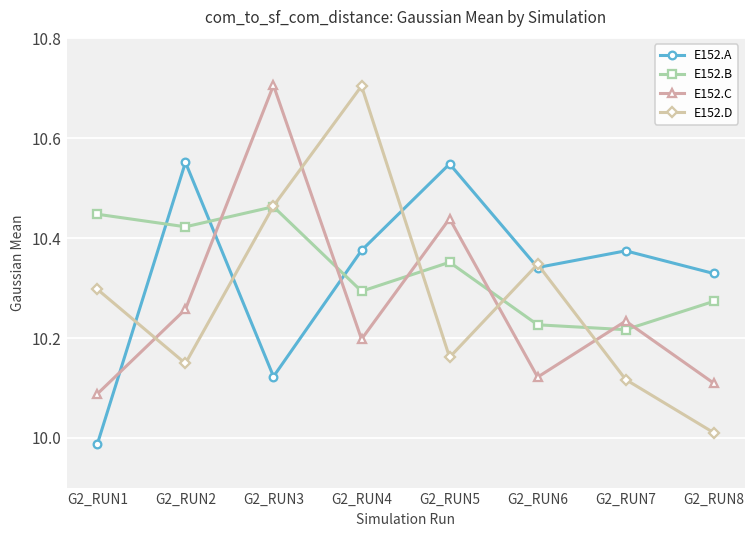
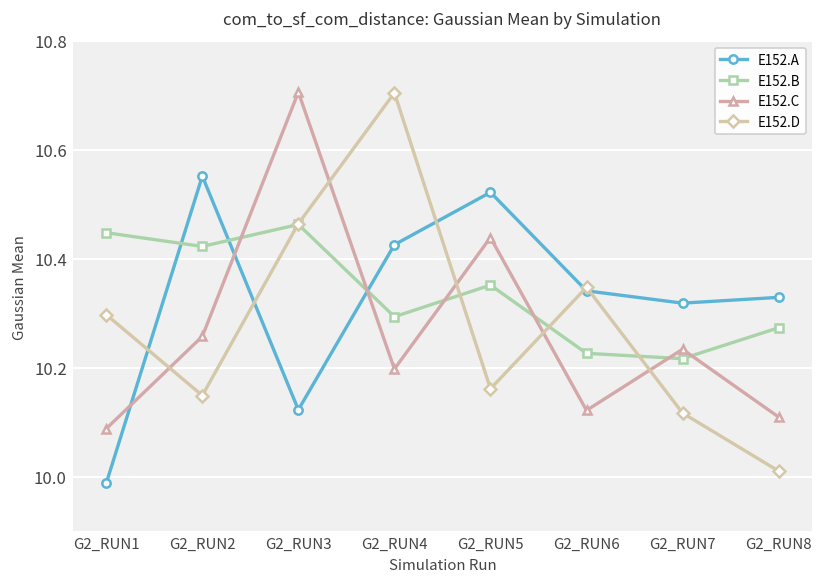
E152.A, G2_RUN4: 10.38 -> 10.43
E152.A, G2_RUN5: 10.55 -> 10.52
E152.A, G2_RUN7: 10.37 -> 10.32
